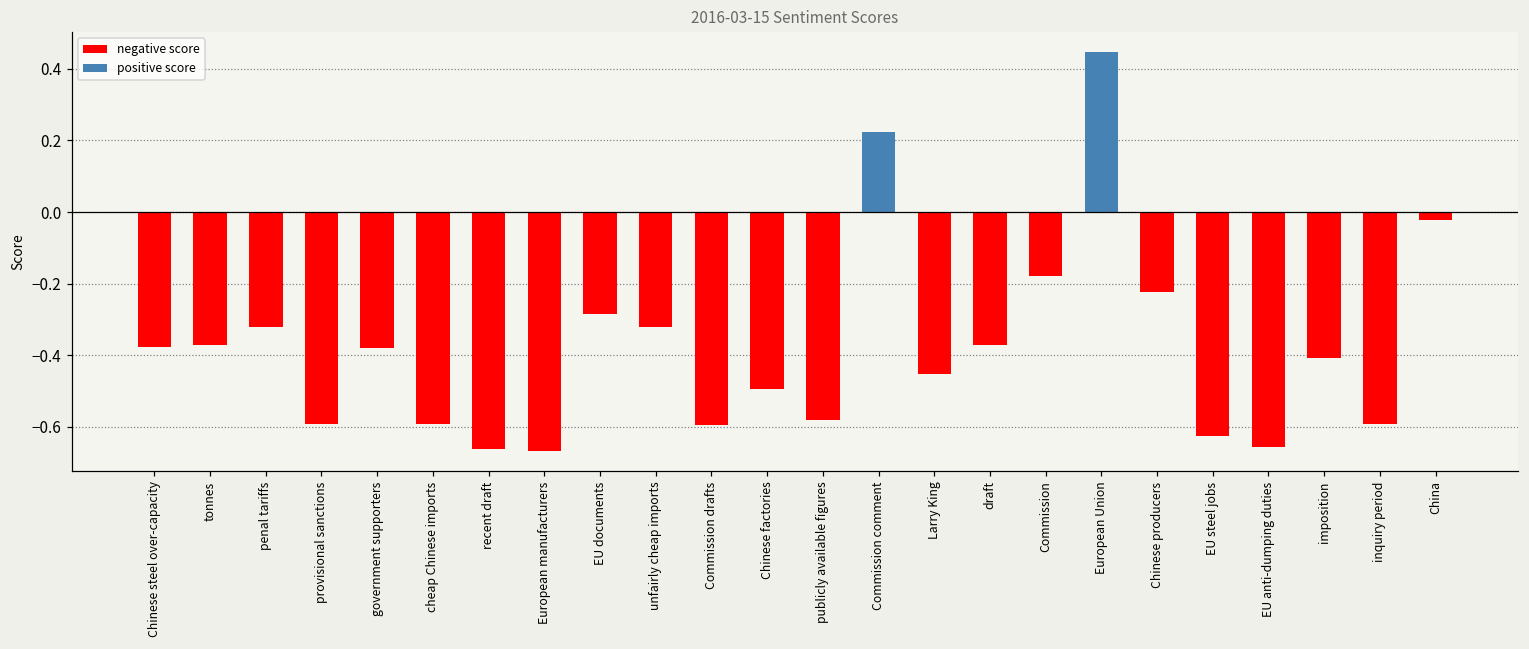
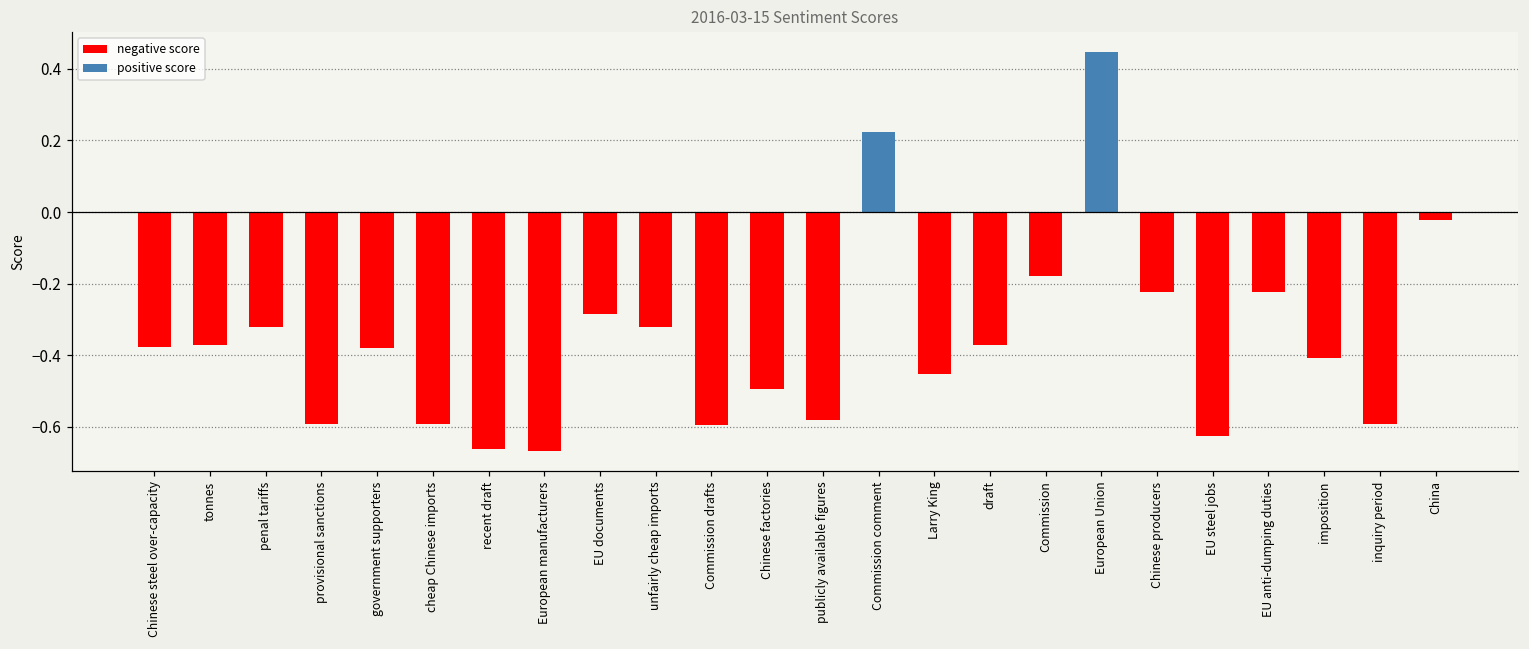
EU anti-dumping duties: -0.66 -> -0.22
